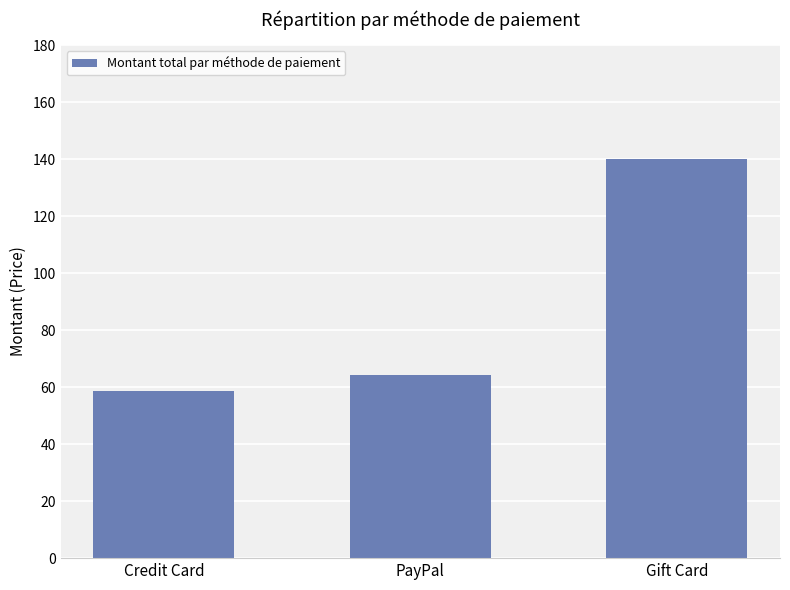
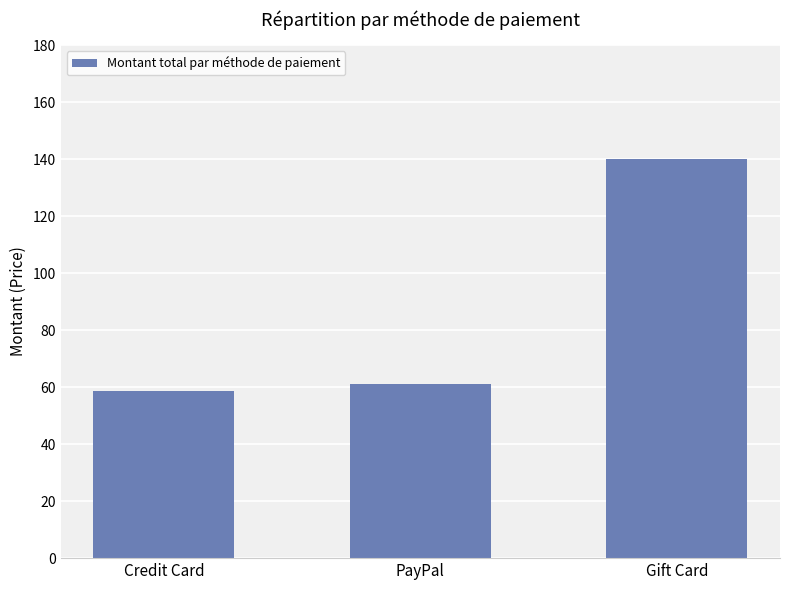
PayPal: 64 -> 61
